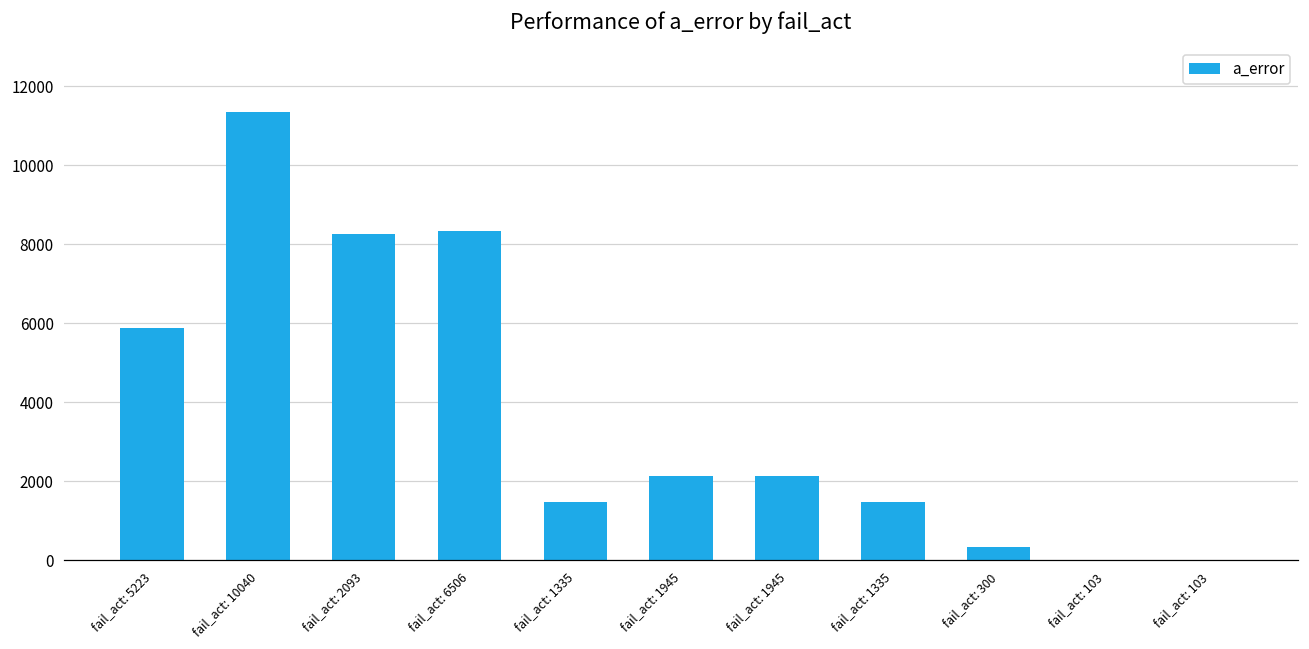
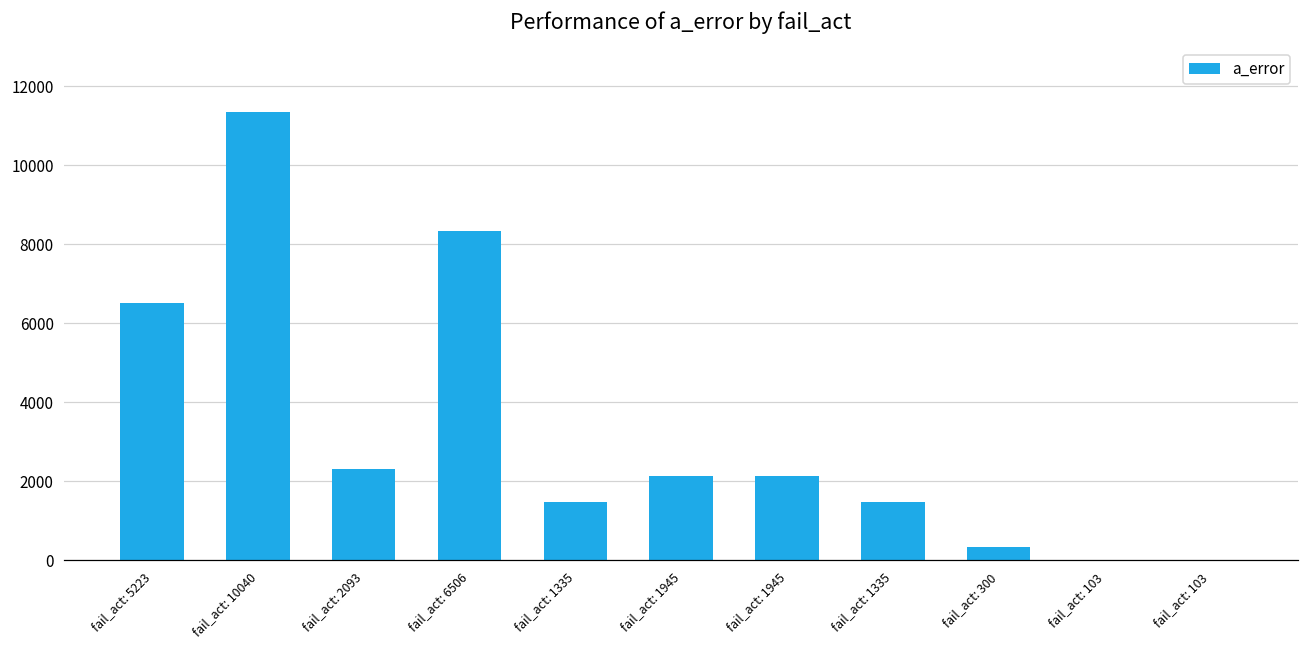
fail_act: 5223: 5900 -> 6500
fail_act: 2093: 8300 -> 2300
